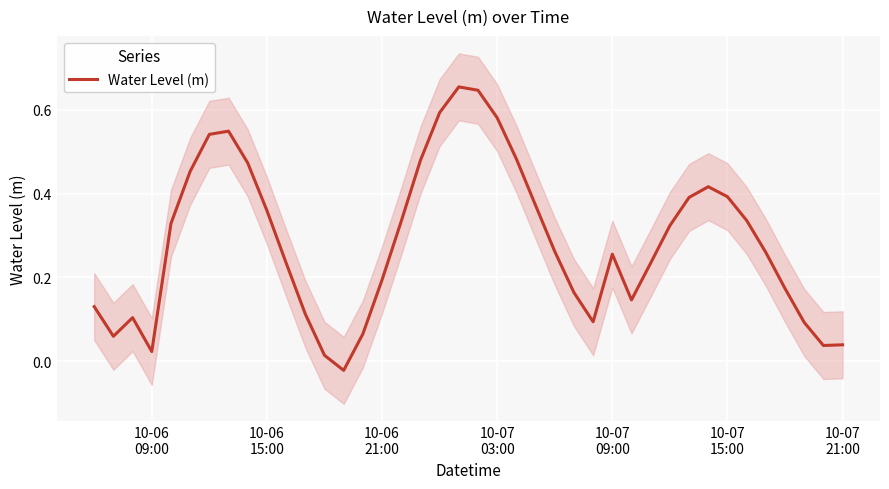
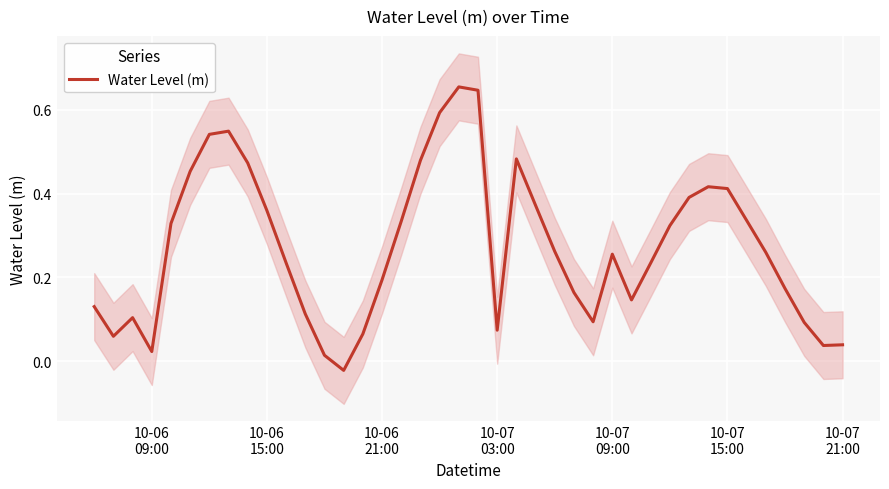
Water Level (m), 10-07 03:00: 0.58 -> 0.07
Water Level (m), 10-07 15:00: 0.39 -> 0.41
